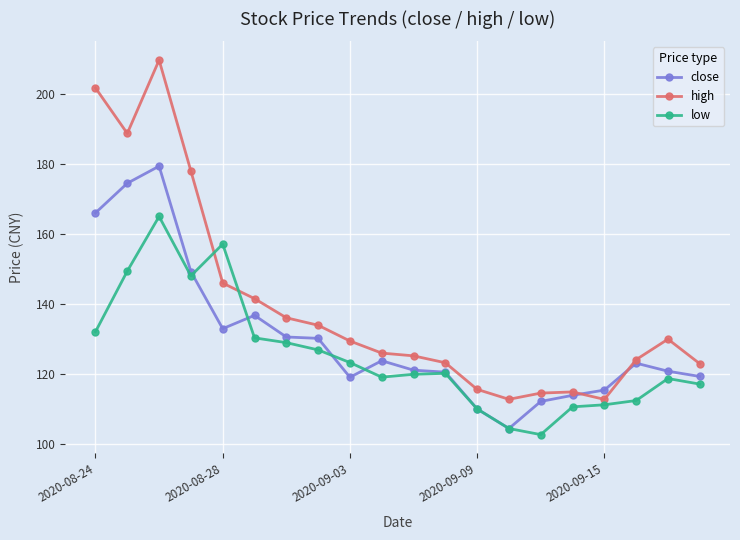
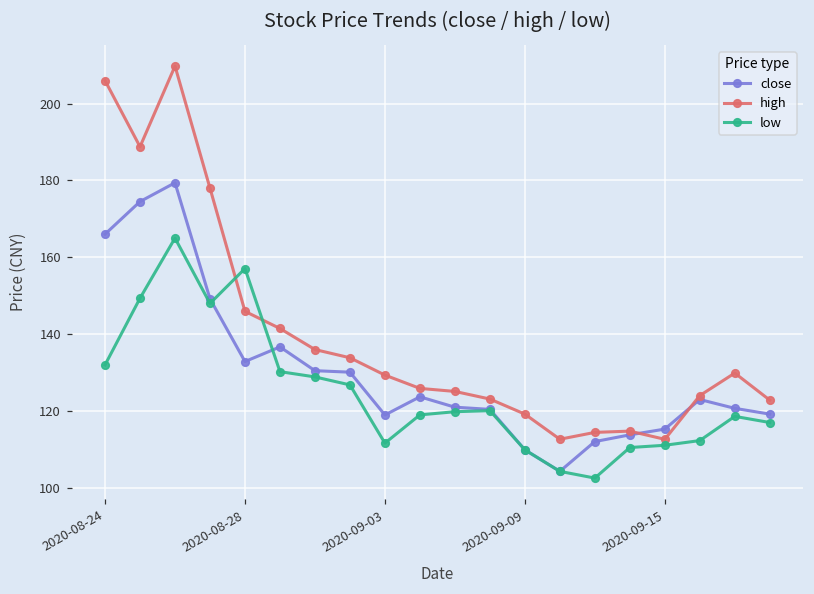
high, 2020-08-24: 202 -> 206
low, 2020-09-03: 123 -> 112
high, 2020-09-09: 116 -> 119
